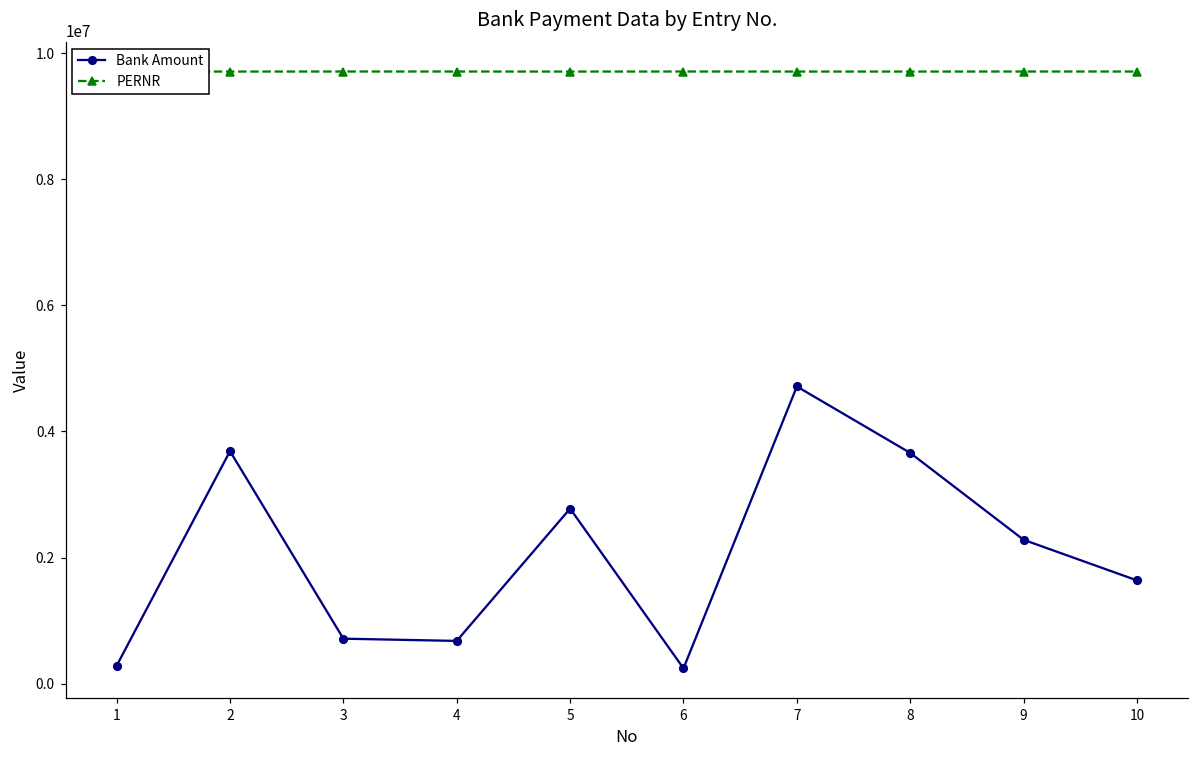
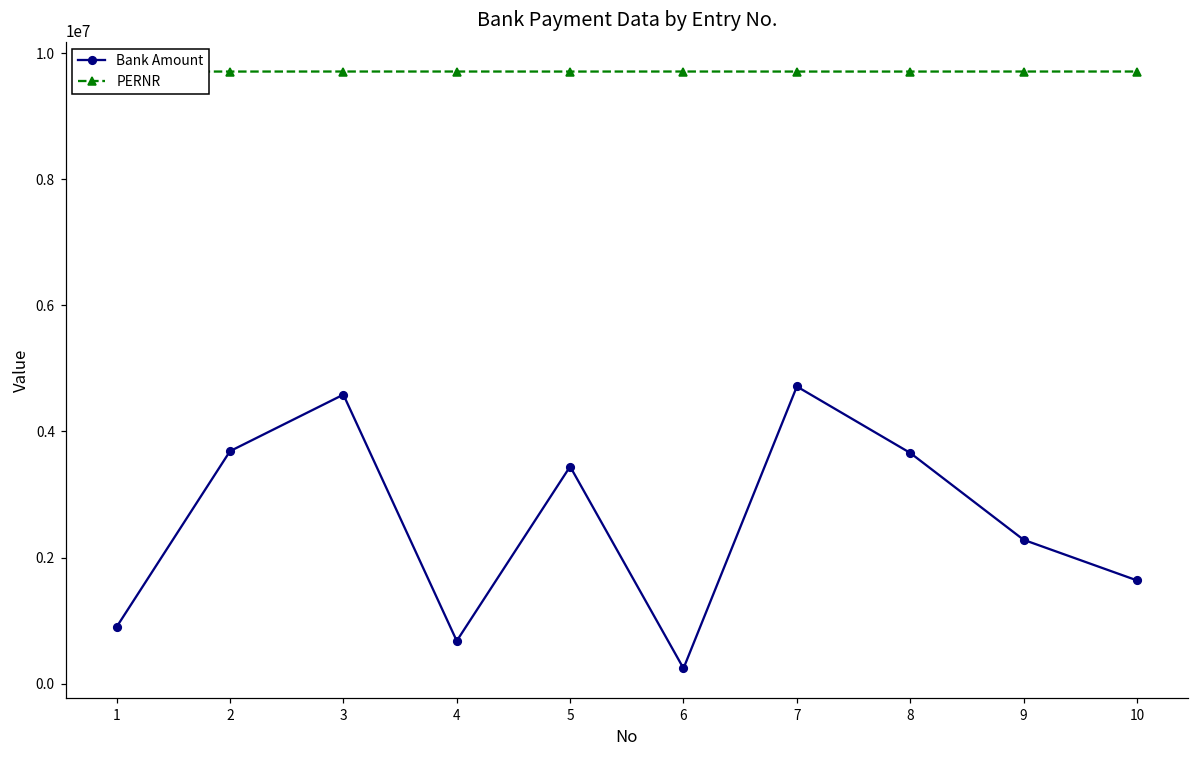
Bank Amount, 1: 300000 -> 900000
Bank Amount, 3: 700000 -> 4600000
Bank Amount, 5: 2800000 -> 3400000
